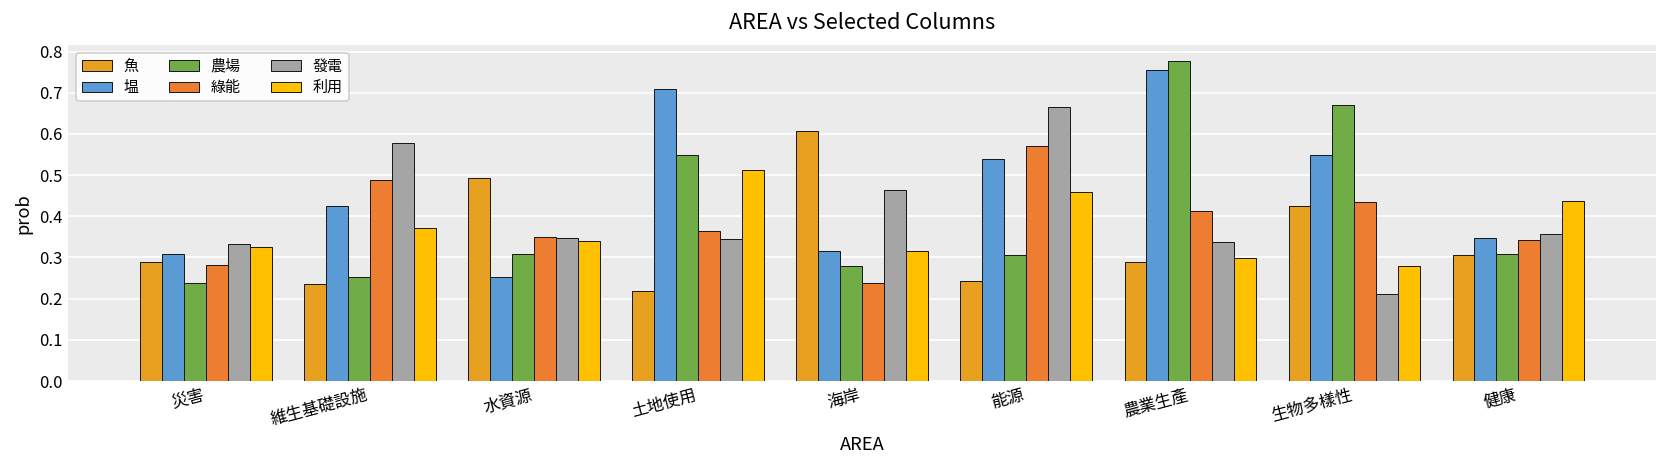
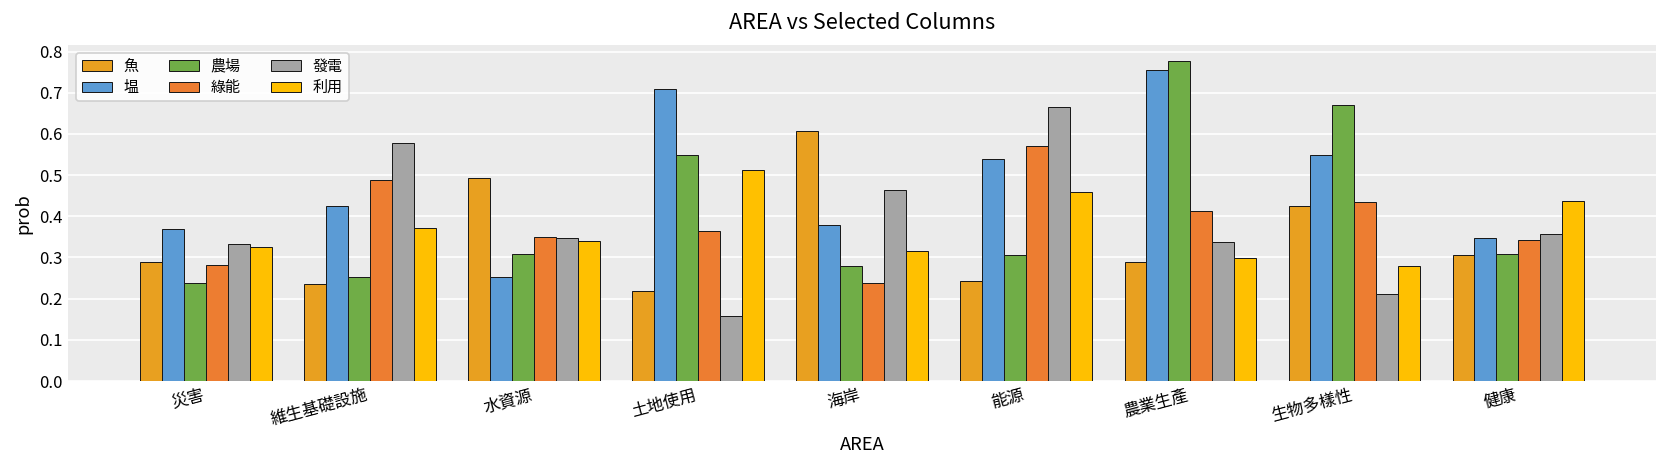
塭, 災害: 0.31 -> 0.37
發電, 土地使用: 0.35 -> 0.16
塭, 海岸: 0.31 -> 0.38
